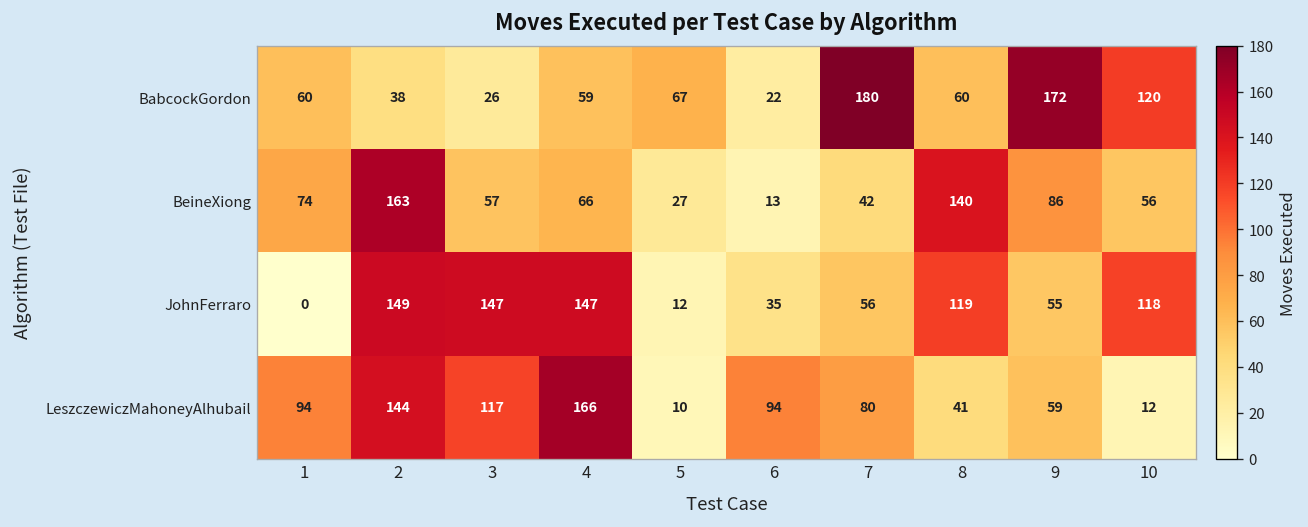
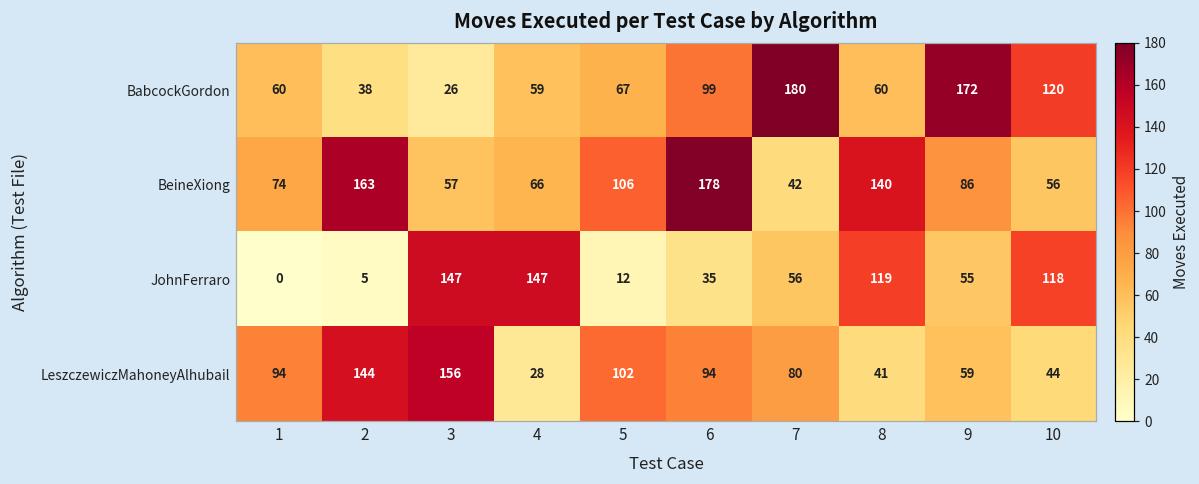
BabcockGordon, 6: 22 -> 99
BeineXiong, 5: 27 -> 106
BeineXiong, 6: 13 -> 178
JohnFerraro, 2: 149 -> 5
LeszczewiczMahoneyAlhubail, 3: 117 -> 156
LeszczewiczMahoneyAlhubail, 4: 166 -> 28
LeszczewiczMahoneyAlhubail, 5: 10 -> 102
LeszczewiczMahoneyAlhubail, 10: 12 -> 44
